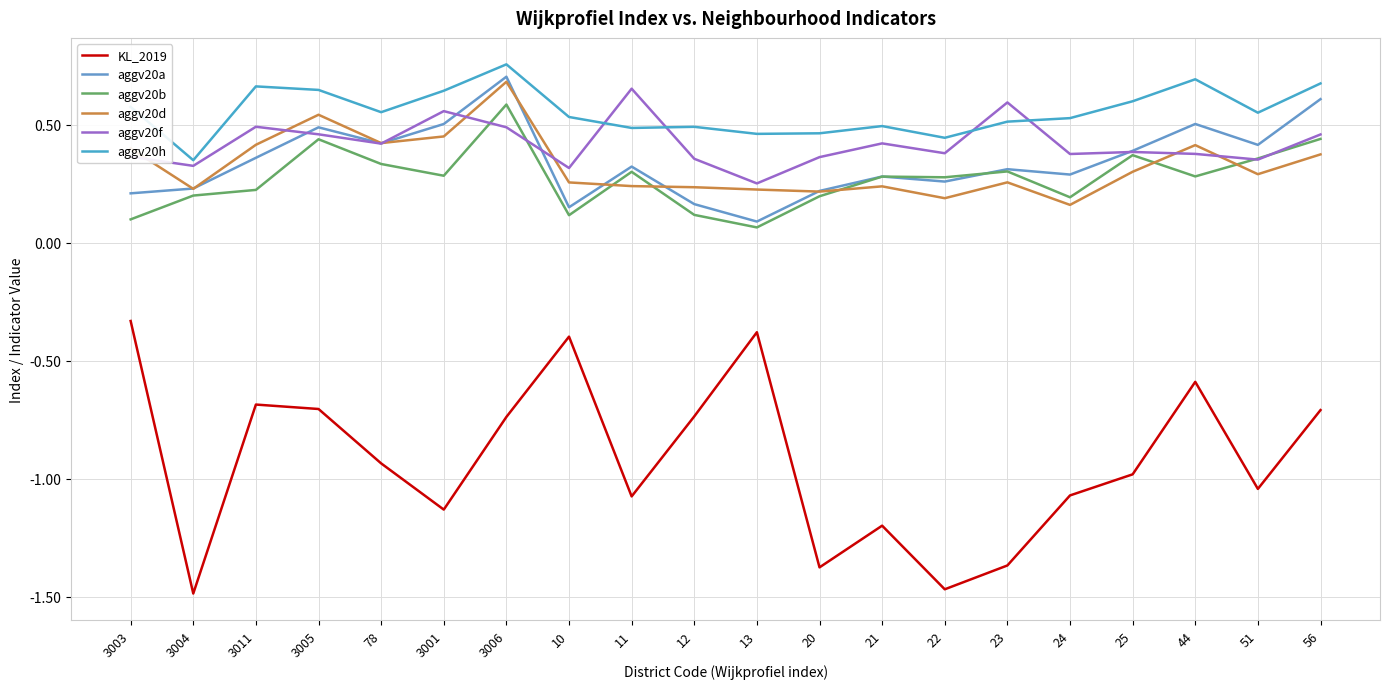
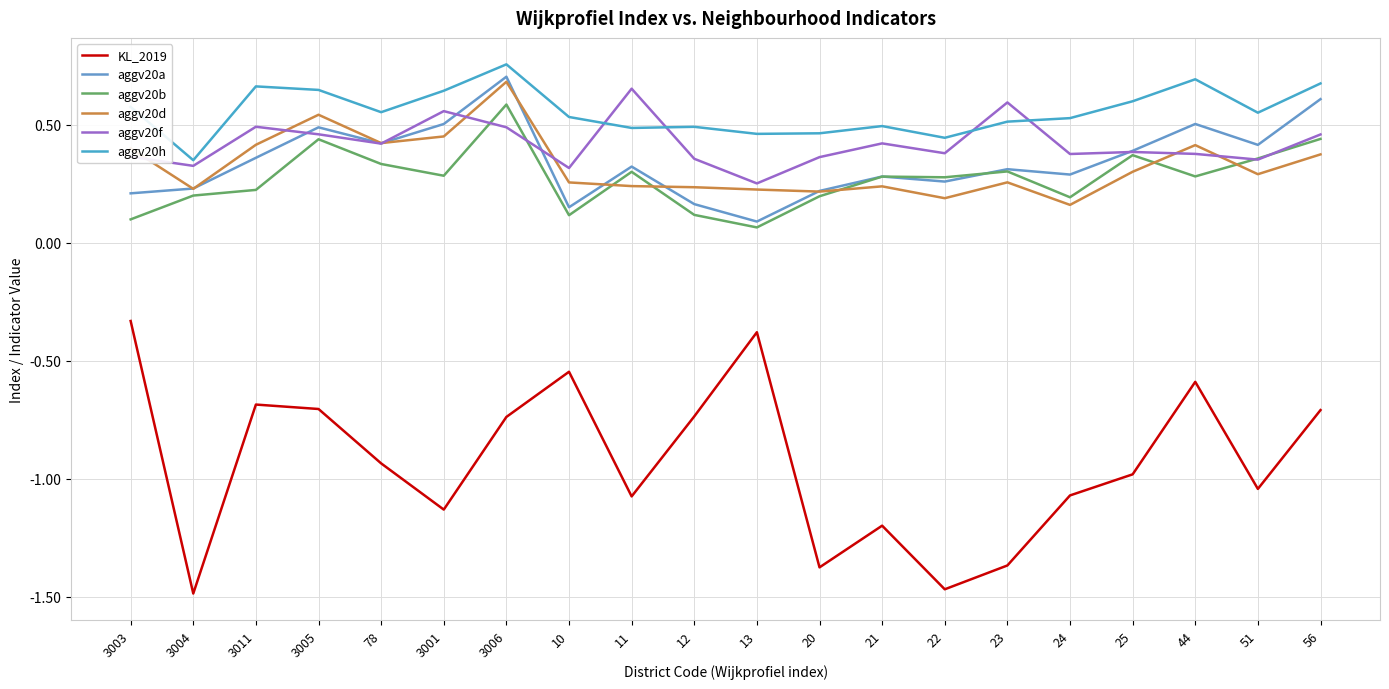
KL_2019, 10: -0.40 -> -0.55
